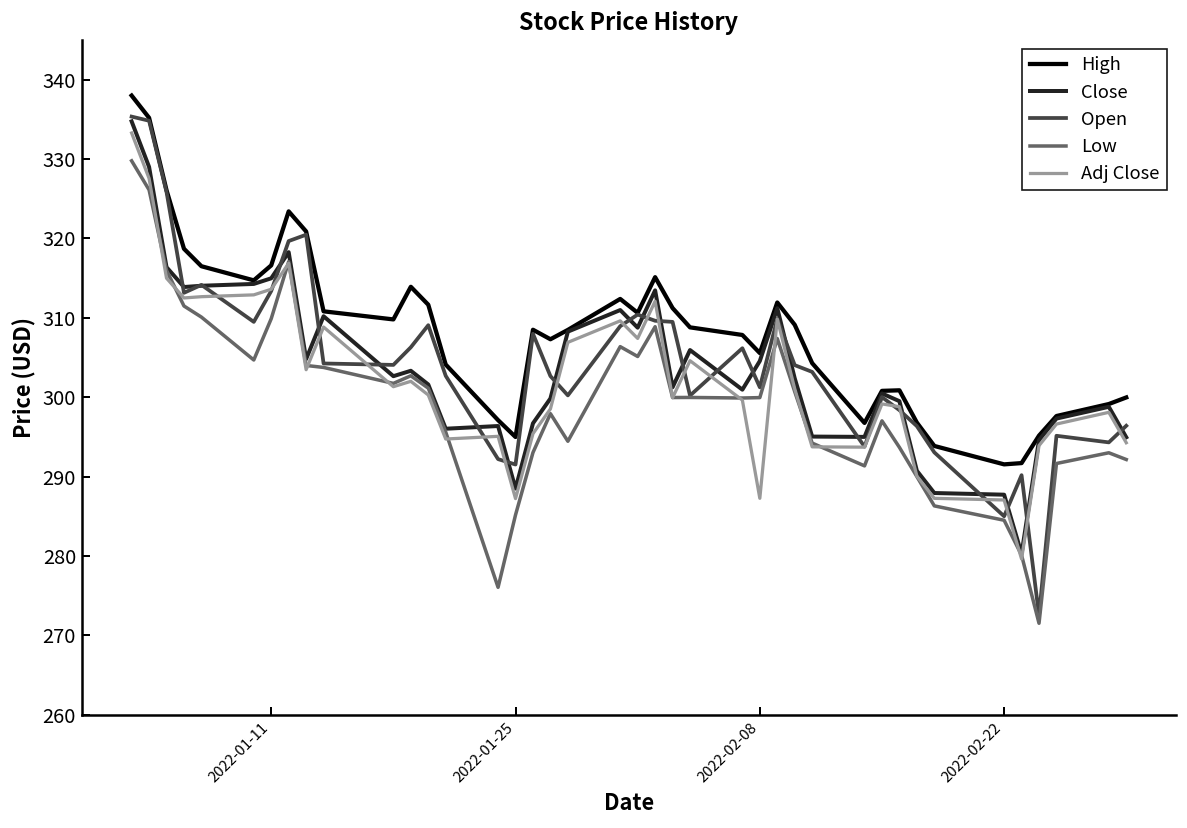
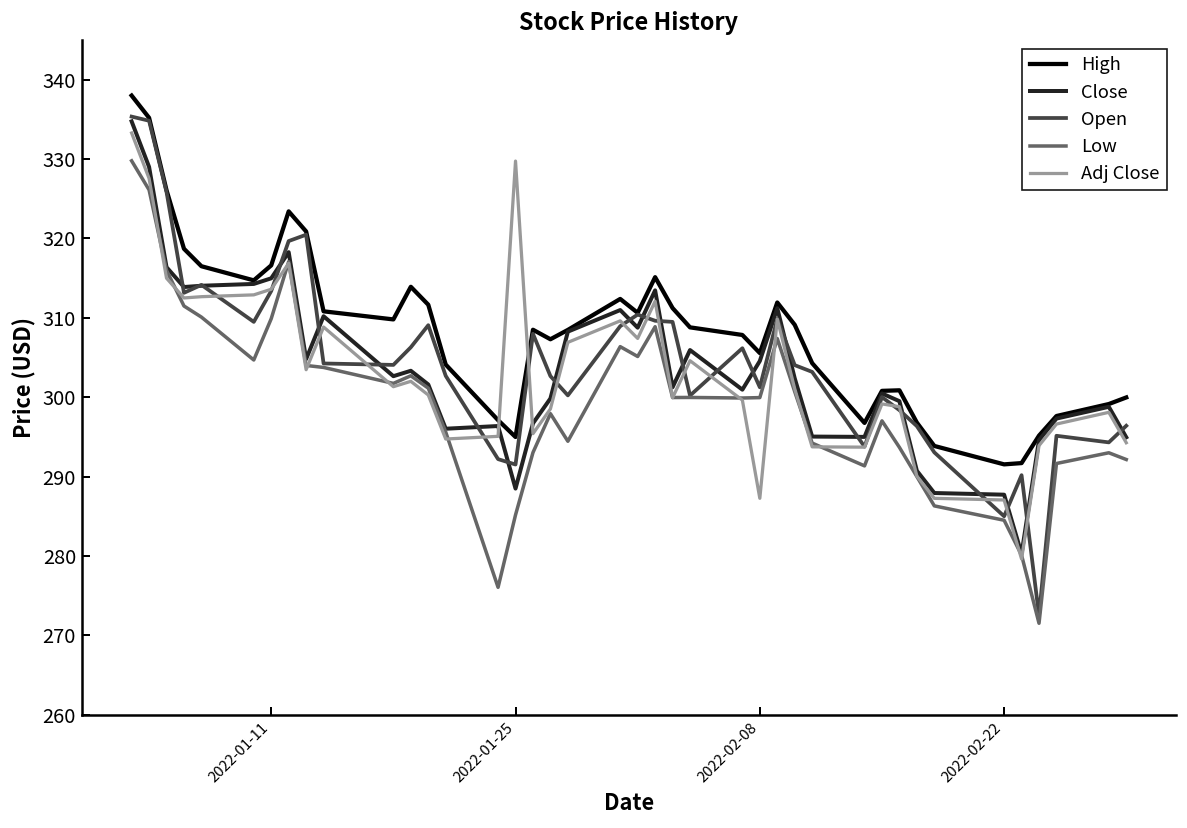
Adj Close, 2022-01-25: 287 -> 330
